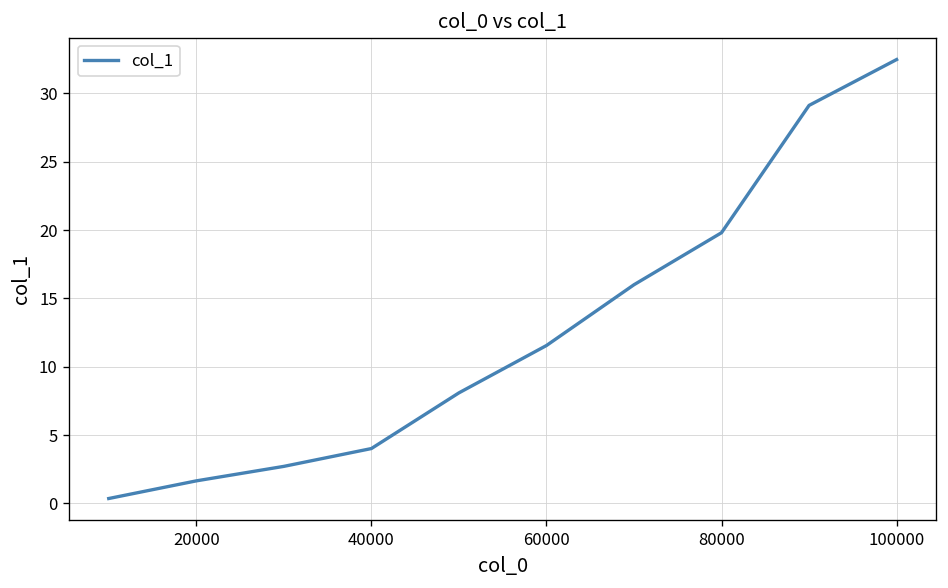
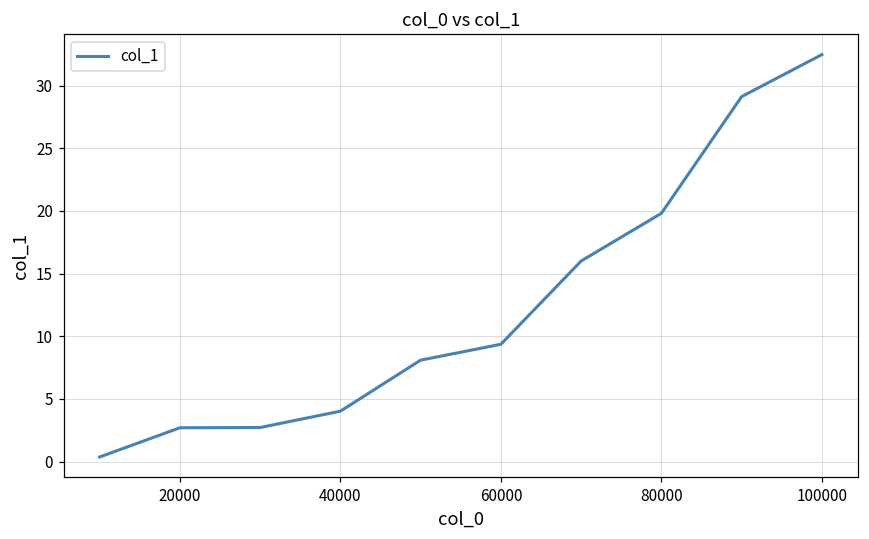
20000: 1.7 -> 2.7
60000: 11.6 -> 9.4
